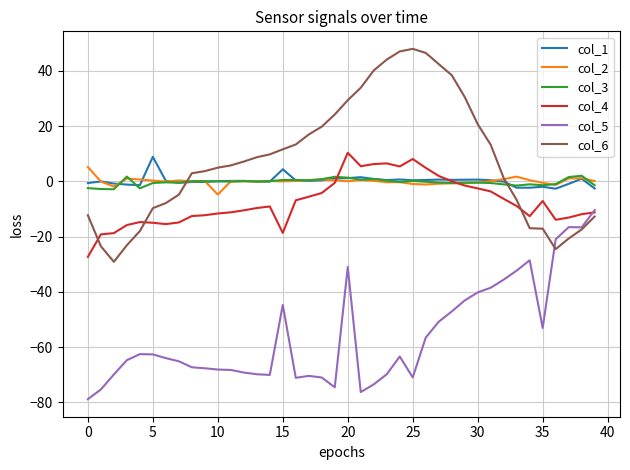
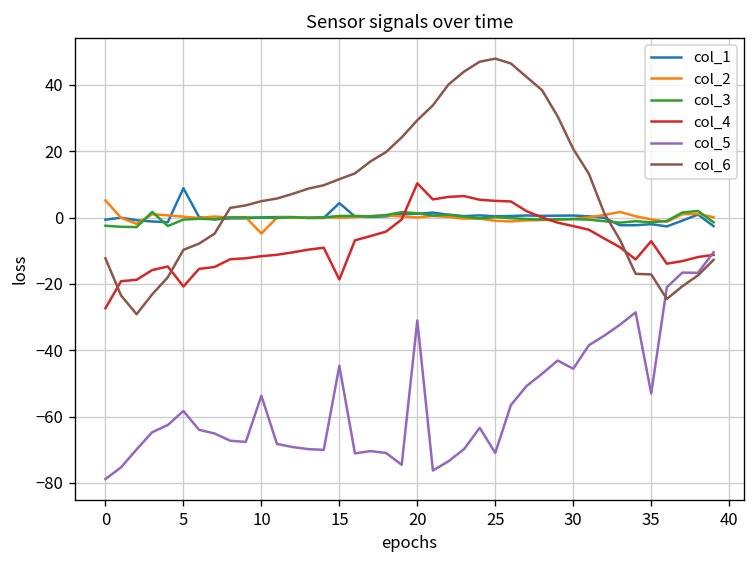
col_4, 5: -15 -> -21
col_5, 5: -63 -> -58
col_5, 10: -68 -> -54
col_4, 25: 8 -> 5
col_5, 30: -40 -> -46
